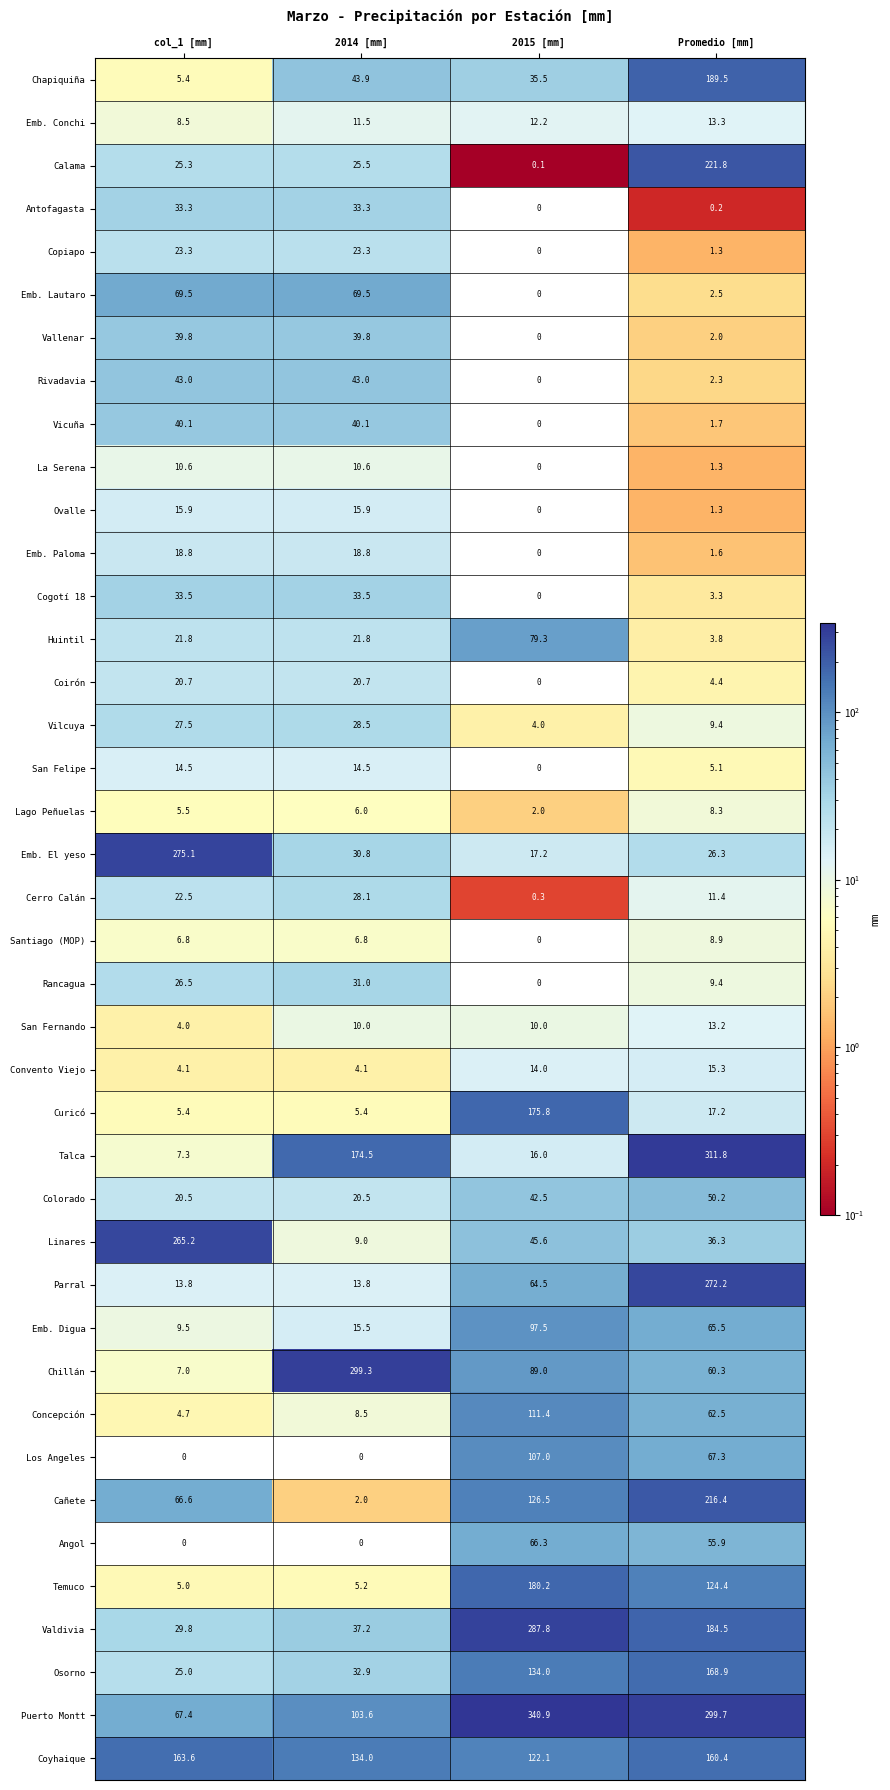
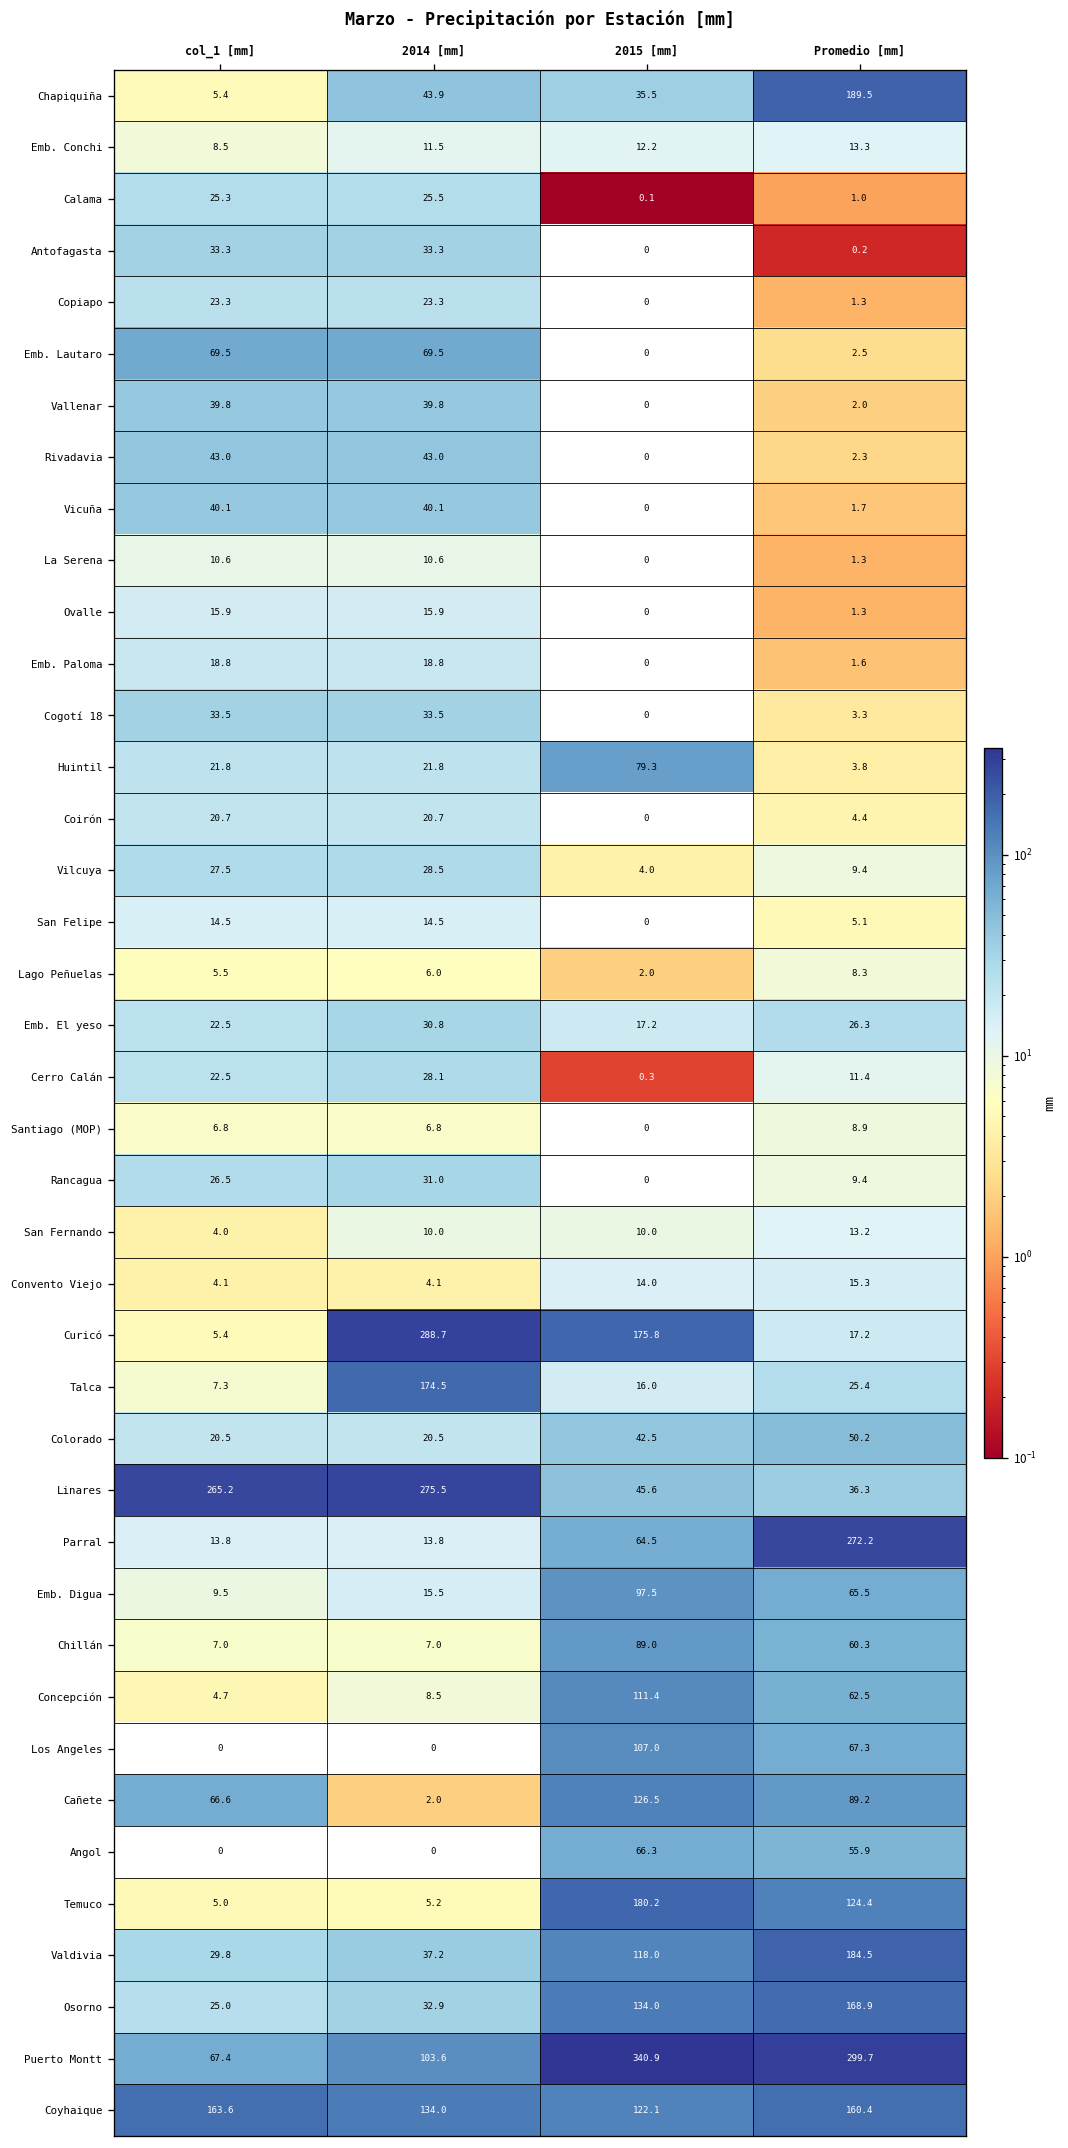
Calama, Promedio [mm]: 221.8 -> 1.0
Emb. El yeso, col_1 [mm]: 275.1 -> 22.5
Curicó, 2014 [mm]: 5.4 -> 288.7
Talca, Promedio [mm]: 311.8 -> 25.4
Linares, 2014 [mm]: 9.0 -> 275.5
Chillán, 2014 [mm]: 299.3 -> 7.0
Cañete, Promedio [mm]: 216.4 -> 89.2
Valdivia, 2015 [mm]: 287.8 -> 118.0
